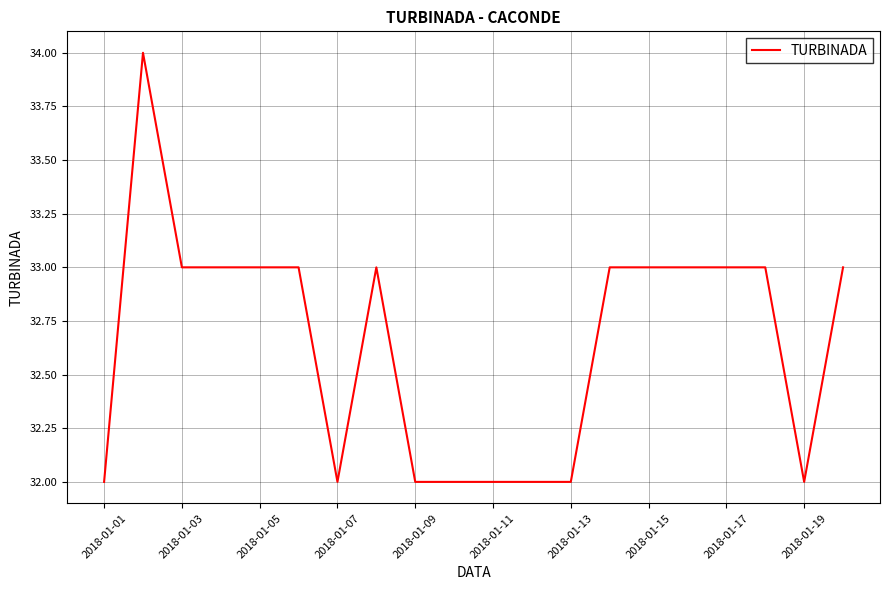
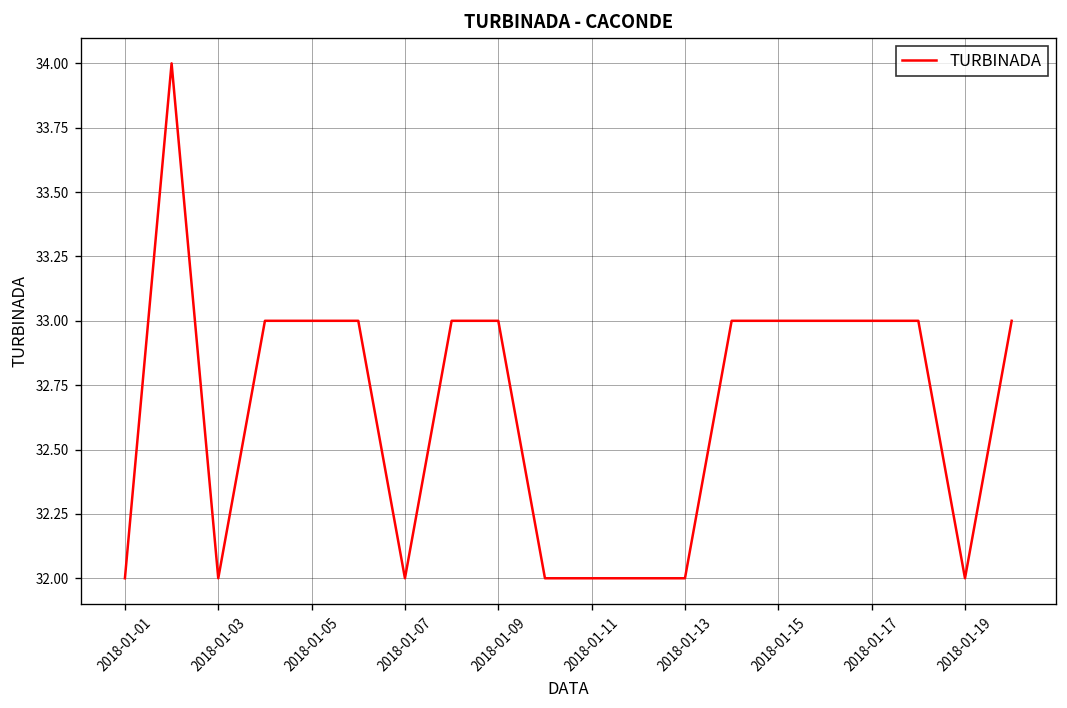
2018-01-03: 33 -> 32
2018-01-09: 32 -> 33
